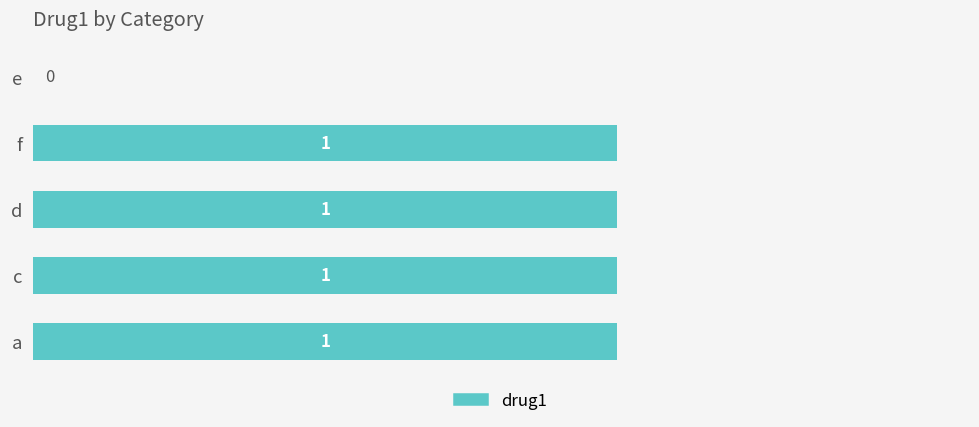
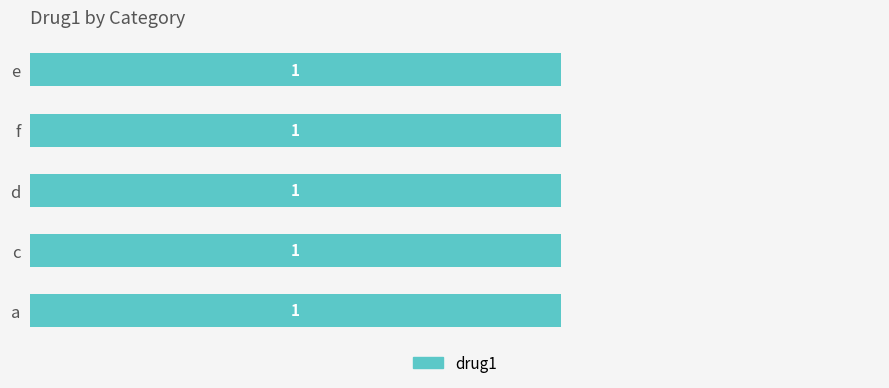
e: 0 -> 1
